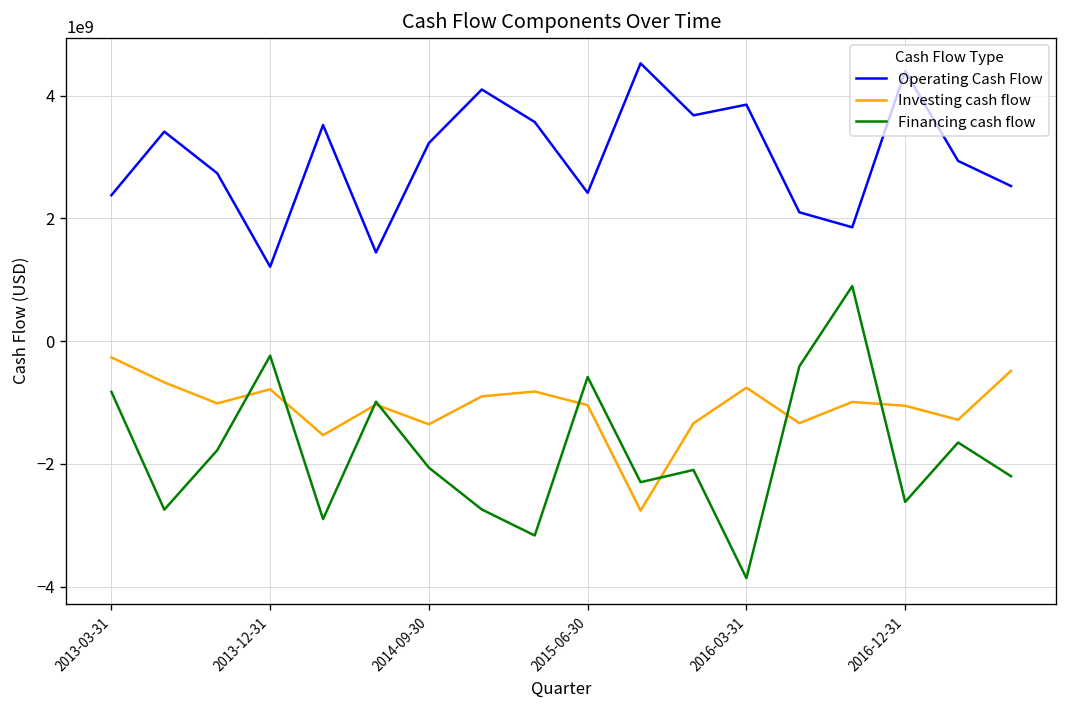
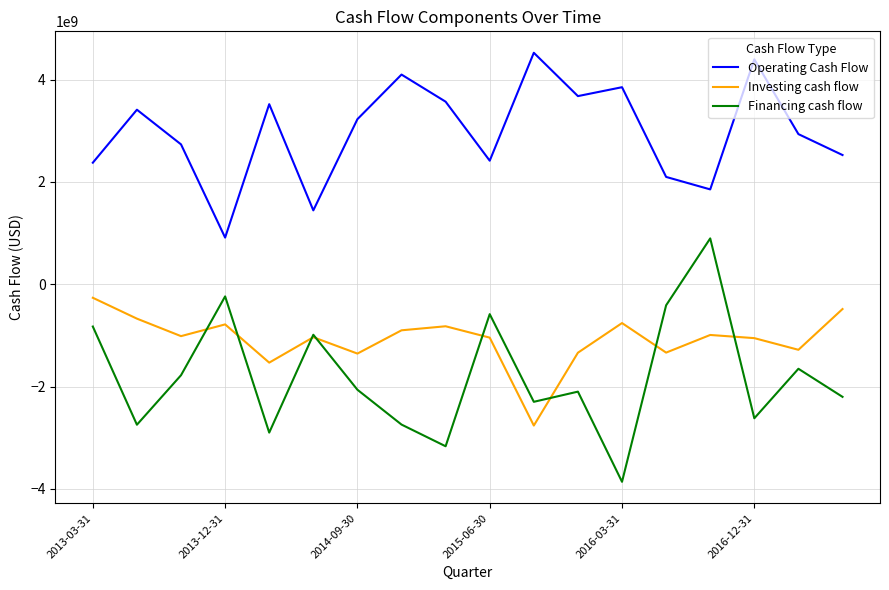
Operating Cash Flow, 2013-12-31: 1200000000 -> 900000000
